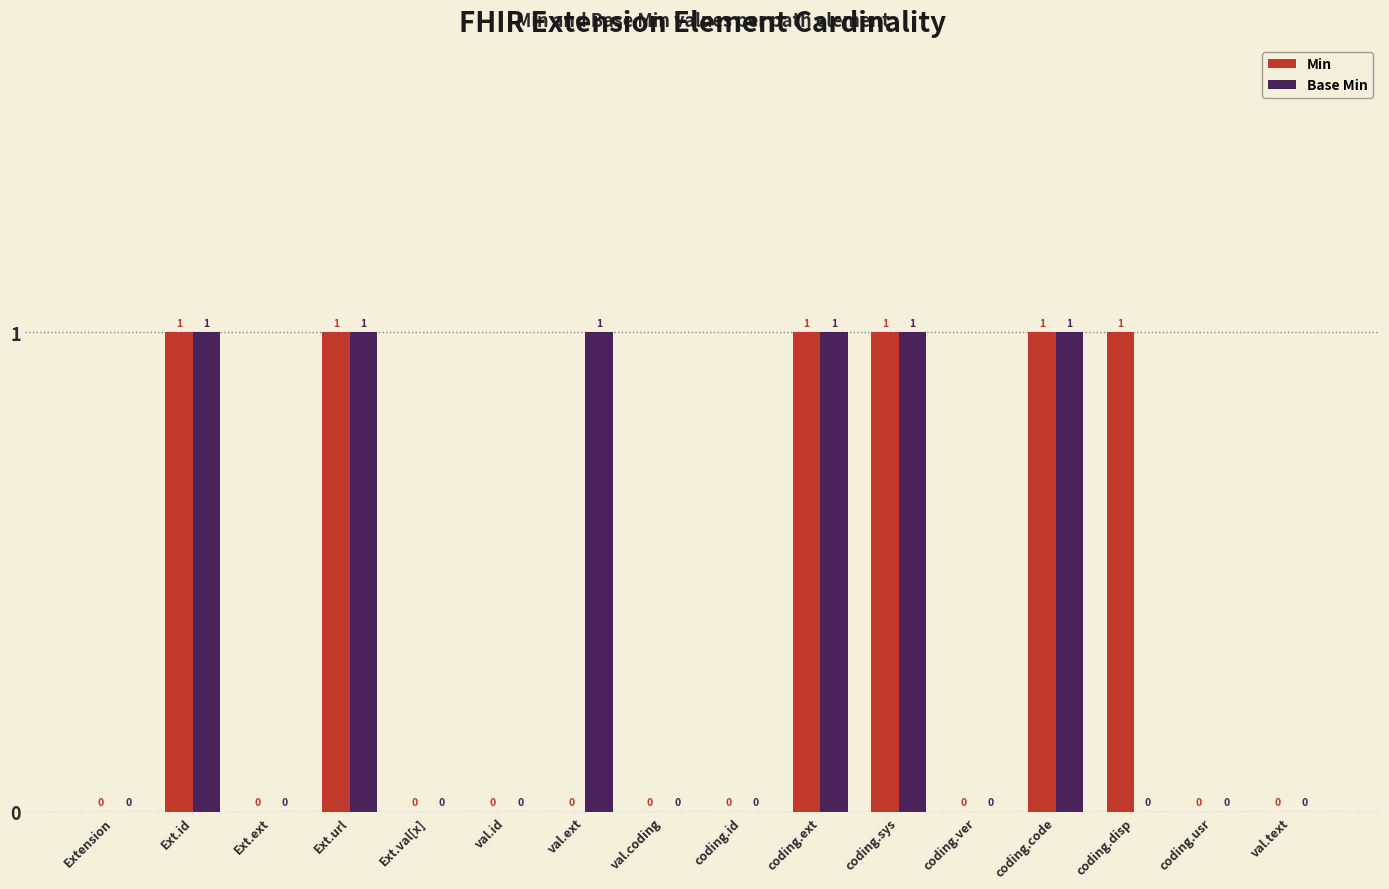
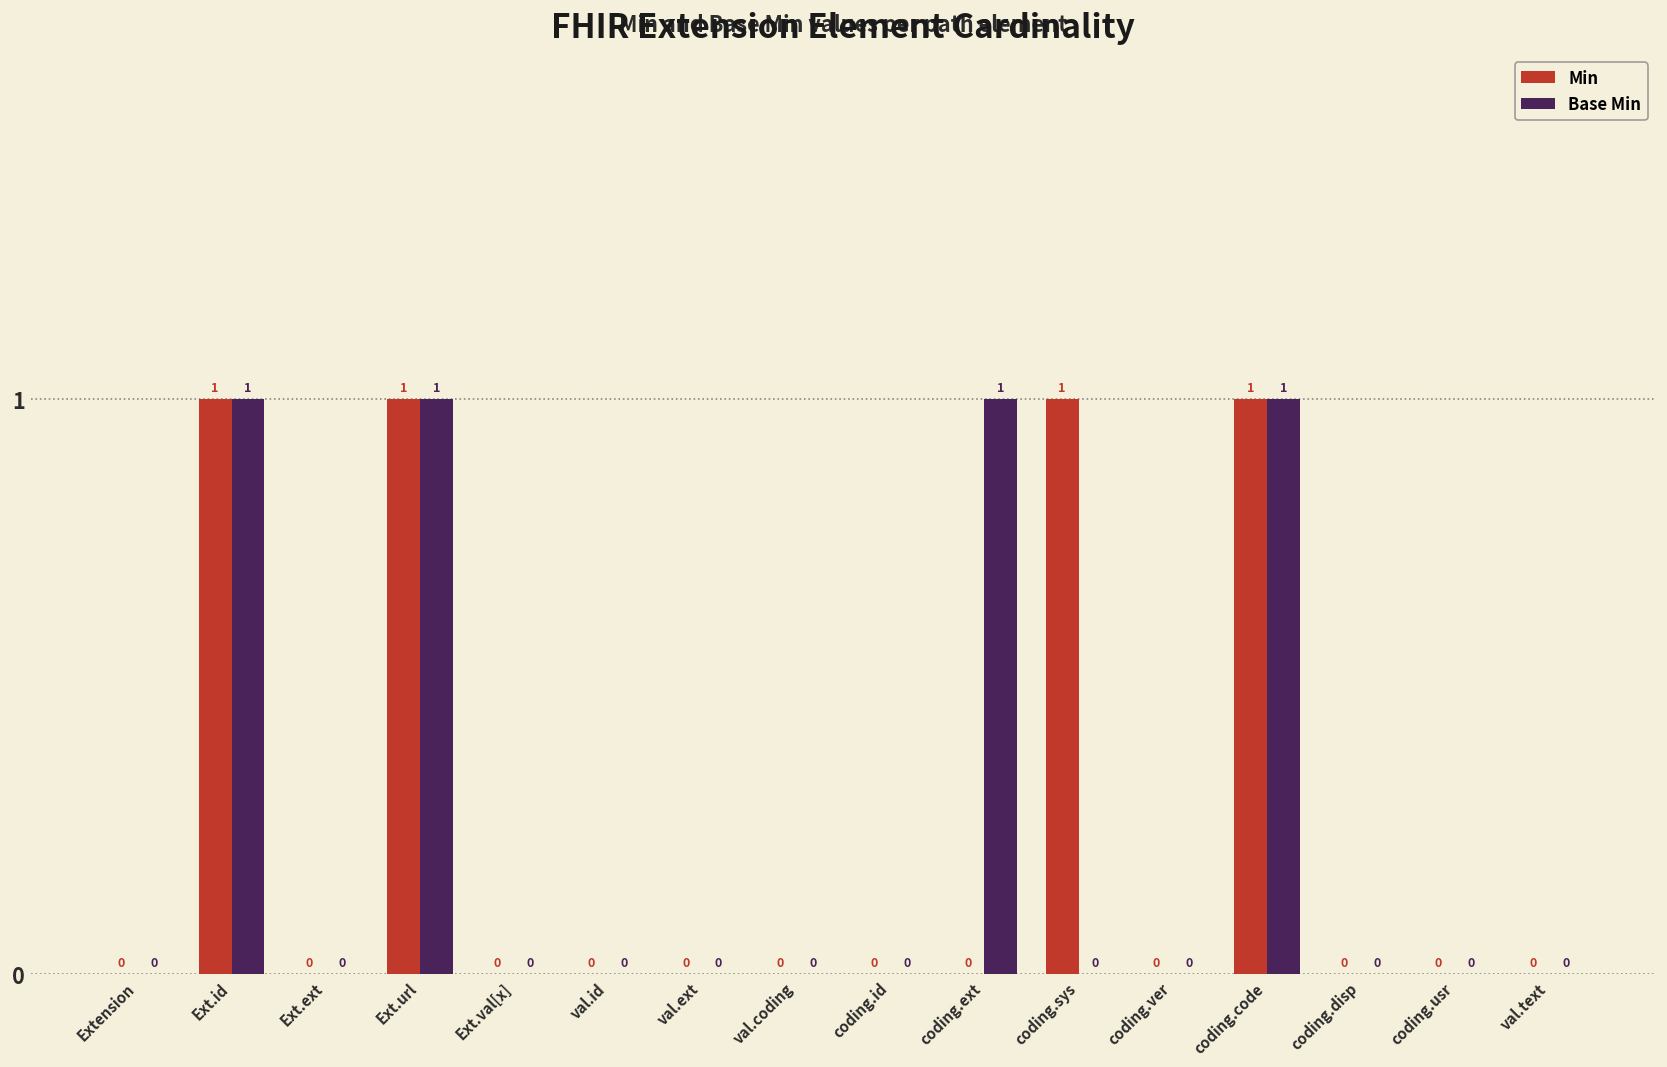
Base Min, val.ext: 1 -> 0
Min, coding.ext: 1 -> 0
Base Min, coding.sys: 1 -> 0
Min, coding.disp: 1 -> 0
